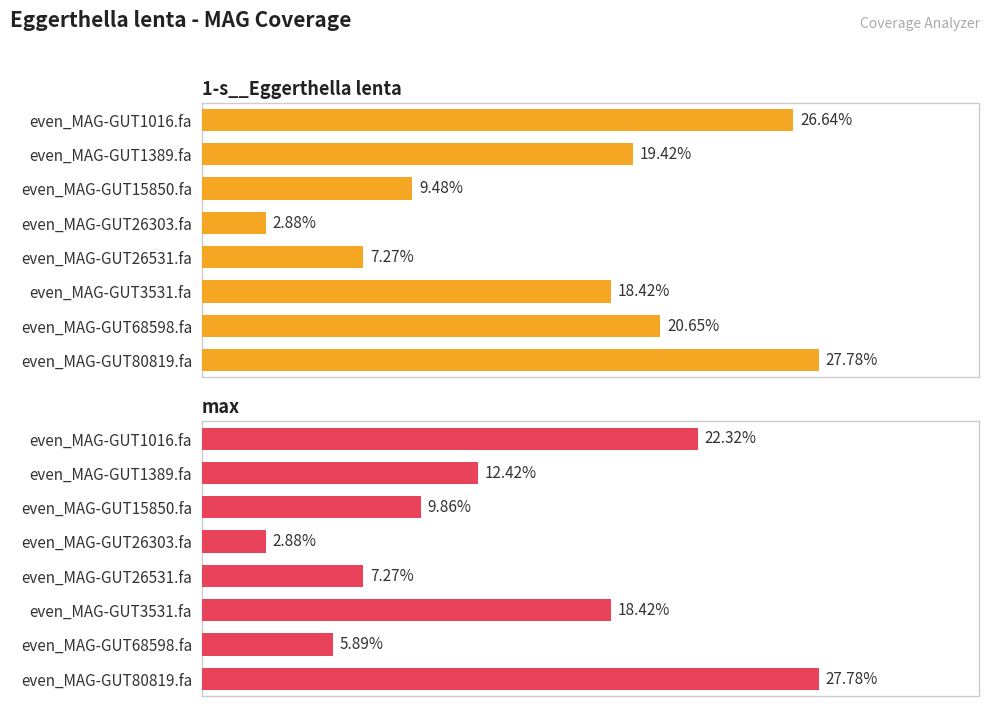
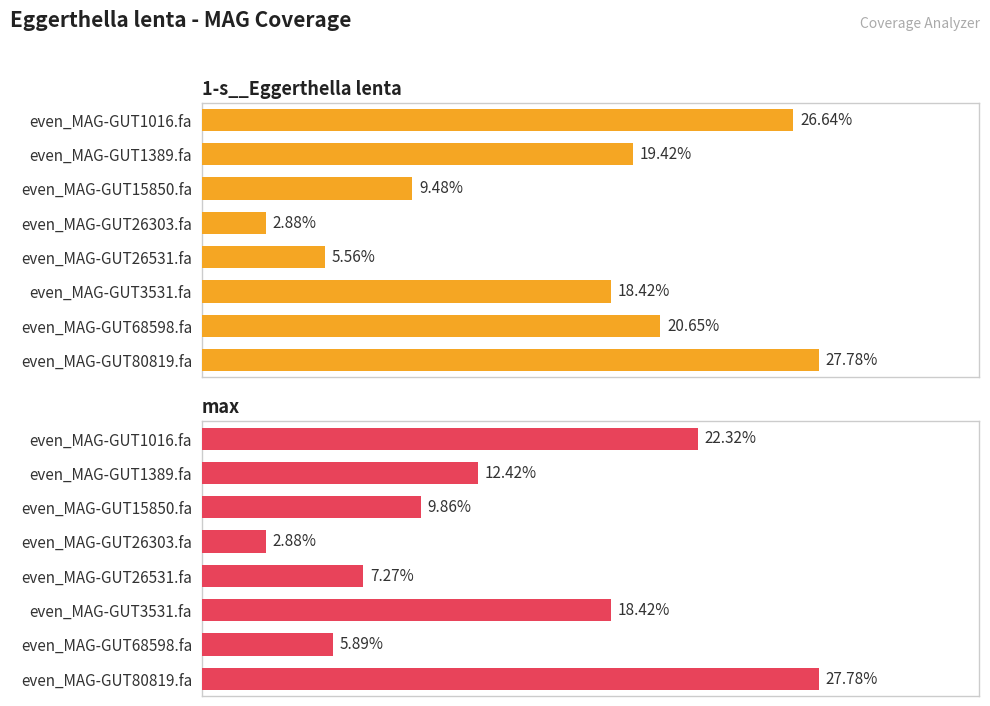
1-s__Eggerthella lenta, even_MAG-GUT26531.fa: 7.27% -> 5.56%
